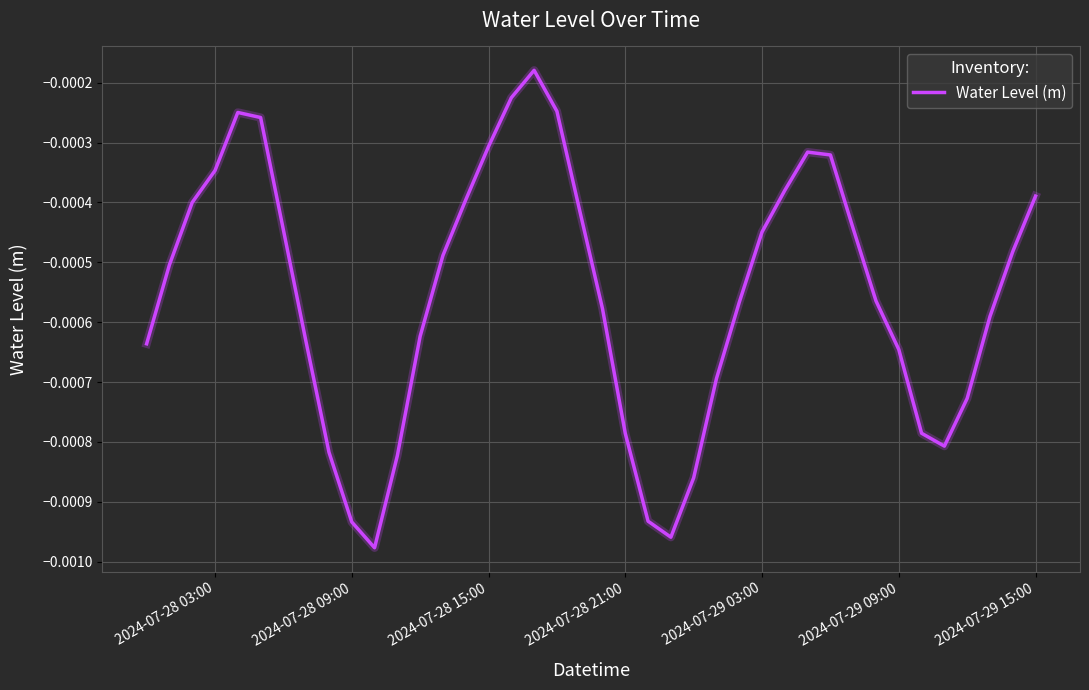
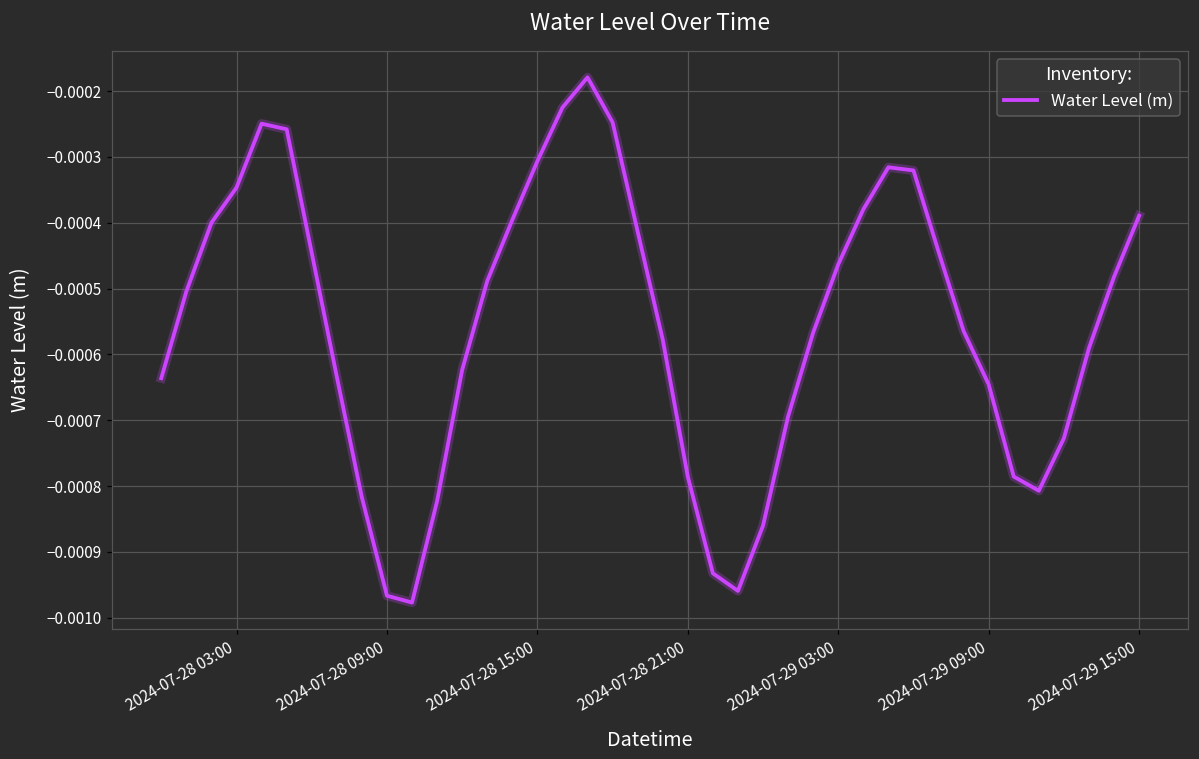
2024-07-28 09:00: -0.00093 -> -0.00097
2024-07-29 03:00: -0.00045 -> -0.00046
